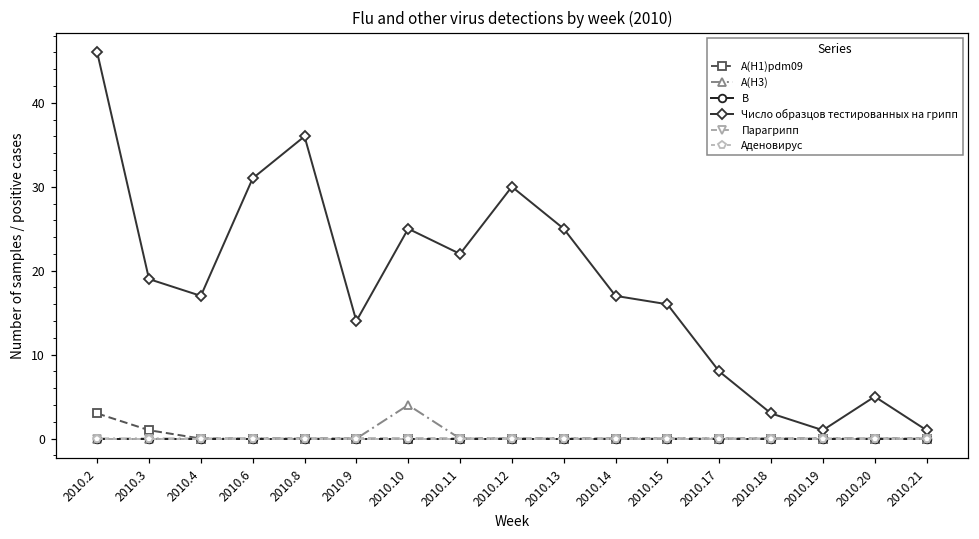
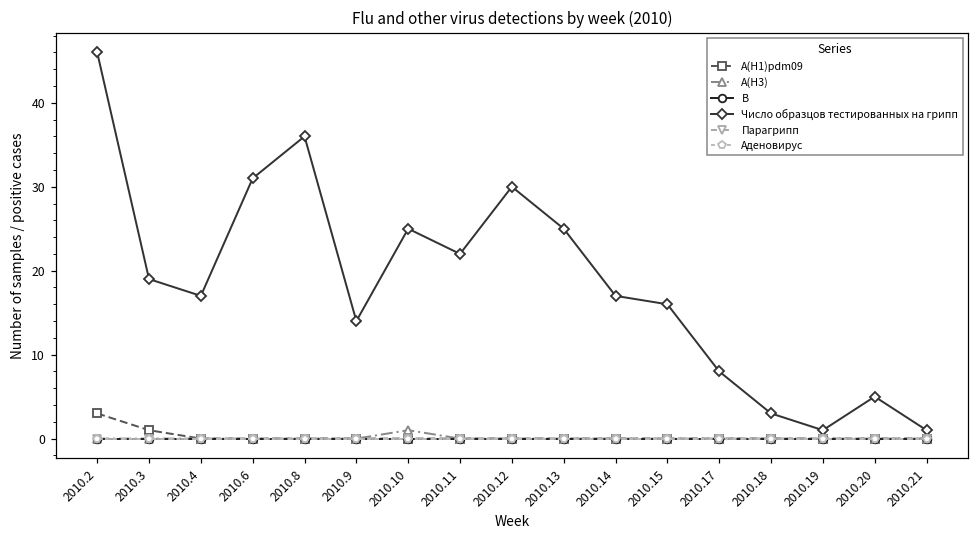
A(H3), 2010.10: 4 -> 1
